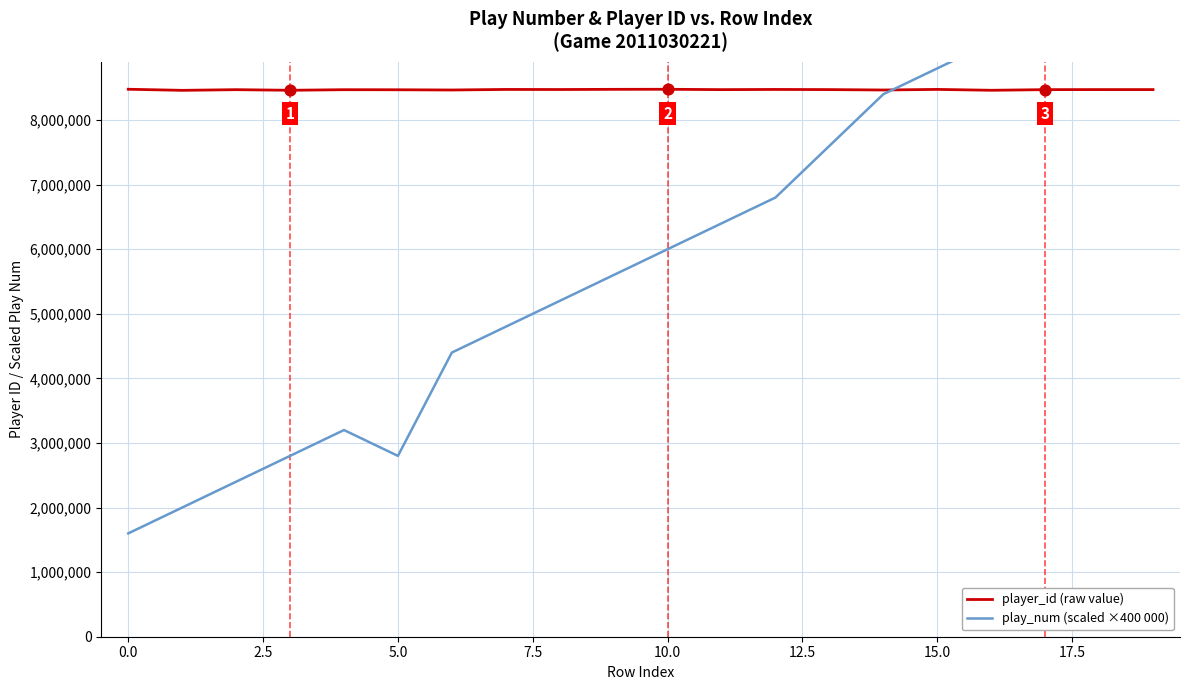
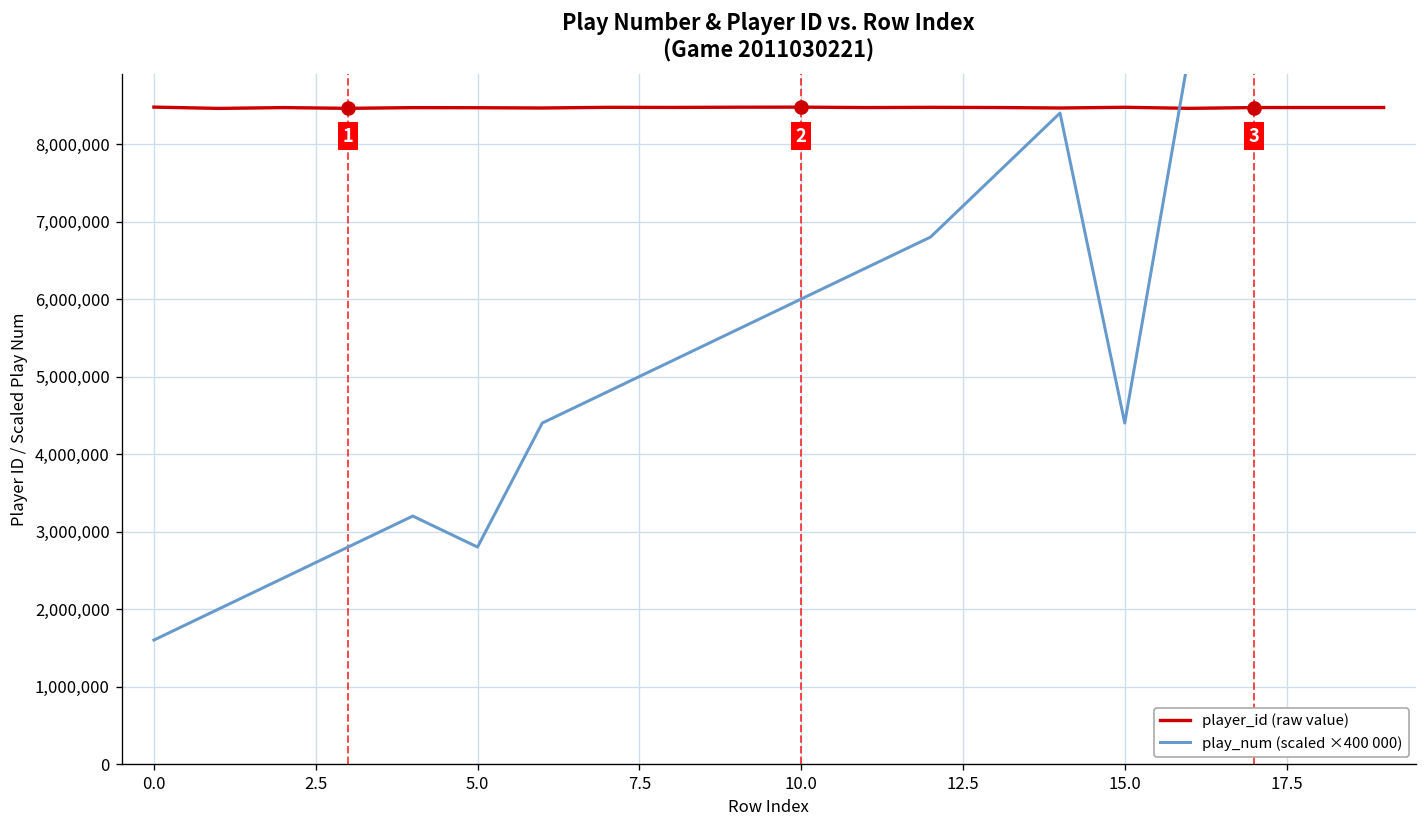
play_num (scaled ×400 000), 15.0: 8,800,000 -> 4,400,000
